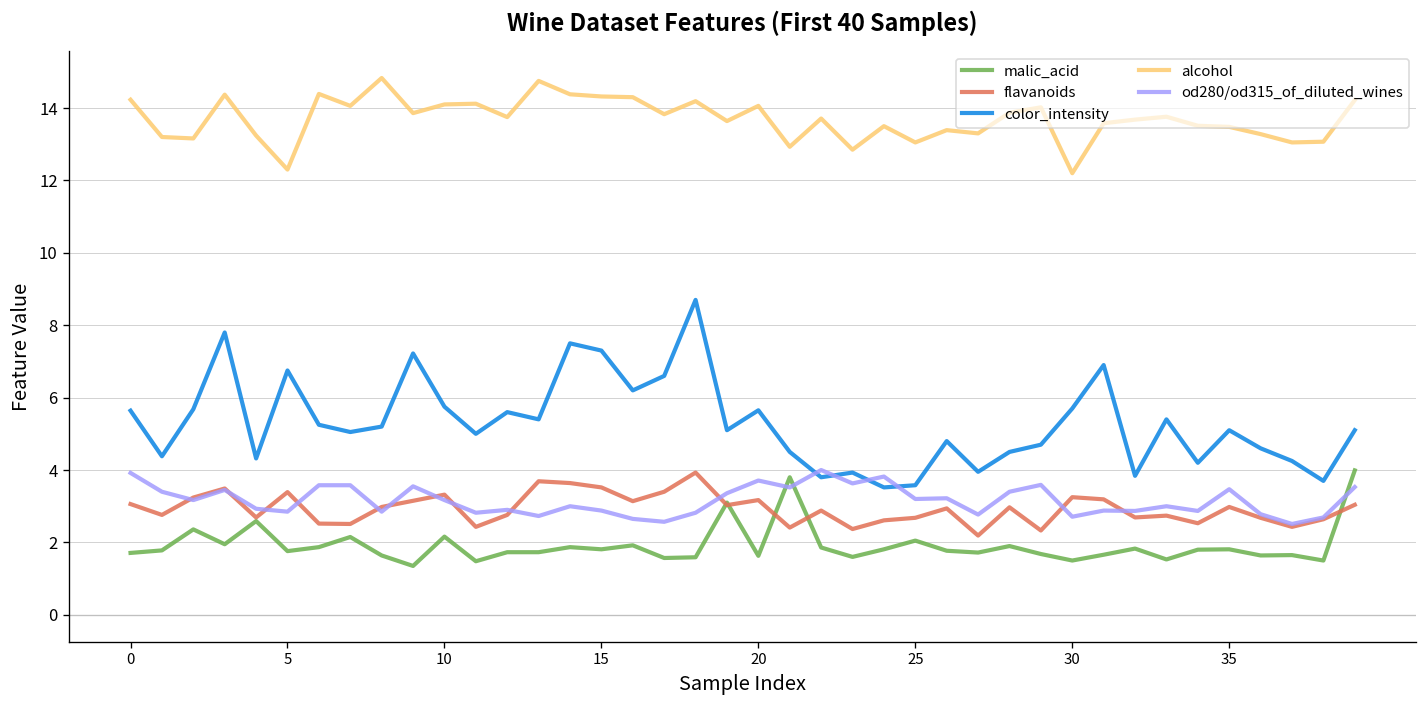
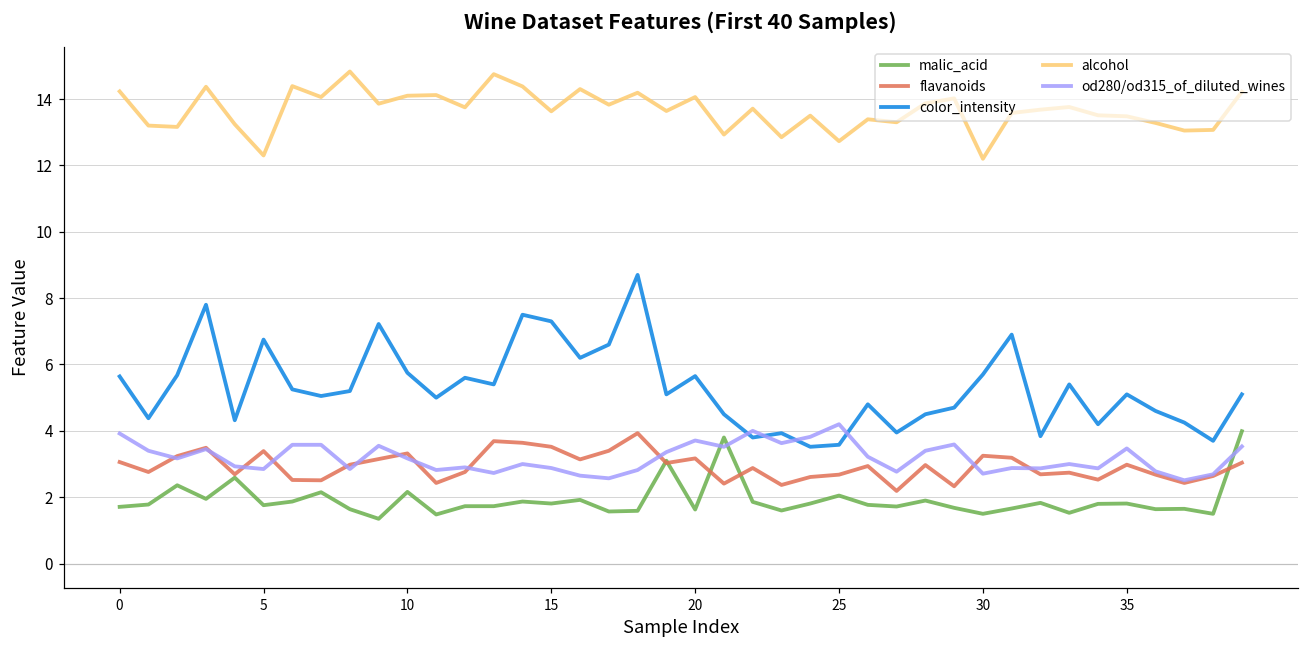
alcohol, 15: 14.3 -> 13.6
alcohol, 25: 13.1 -> 12.7
od280/od315_of_diluted_wines, 25: 3.2 -> 4.2
